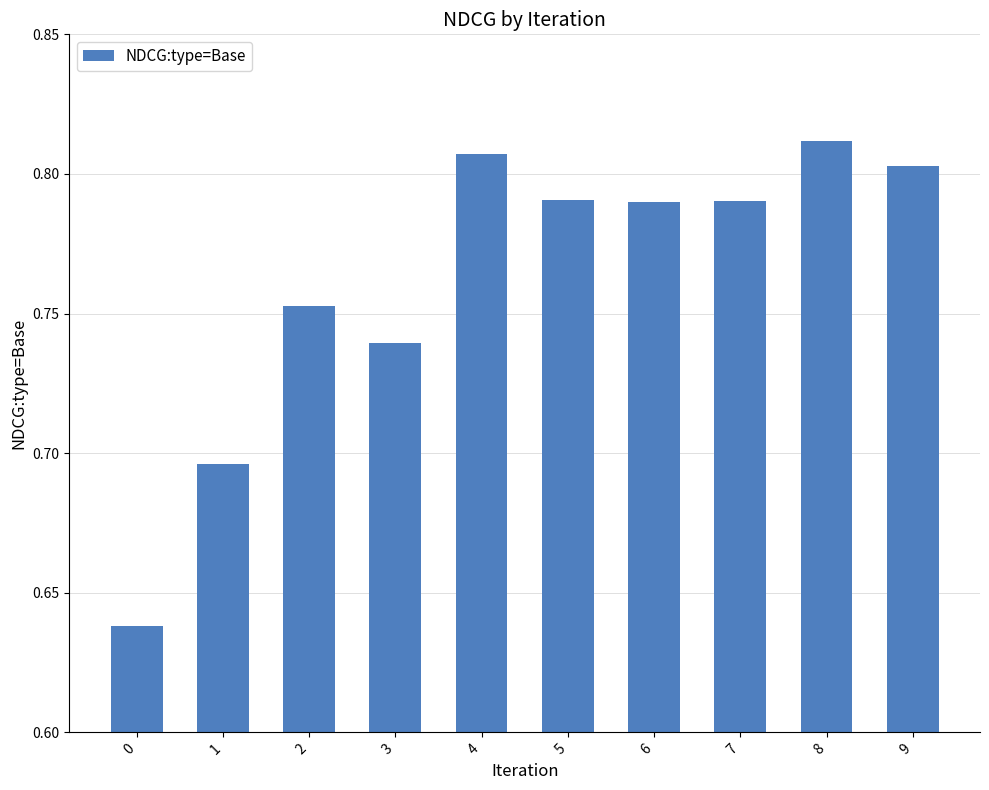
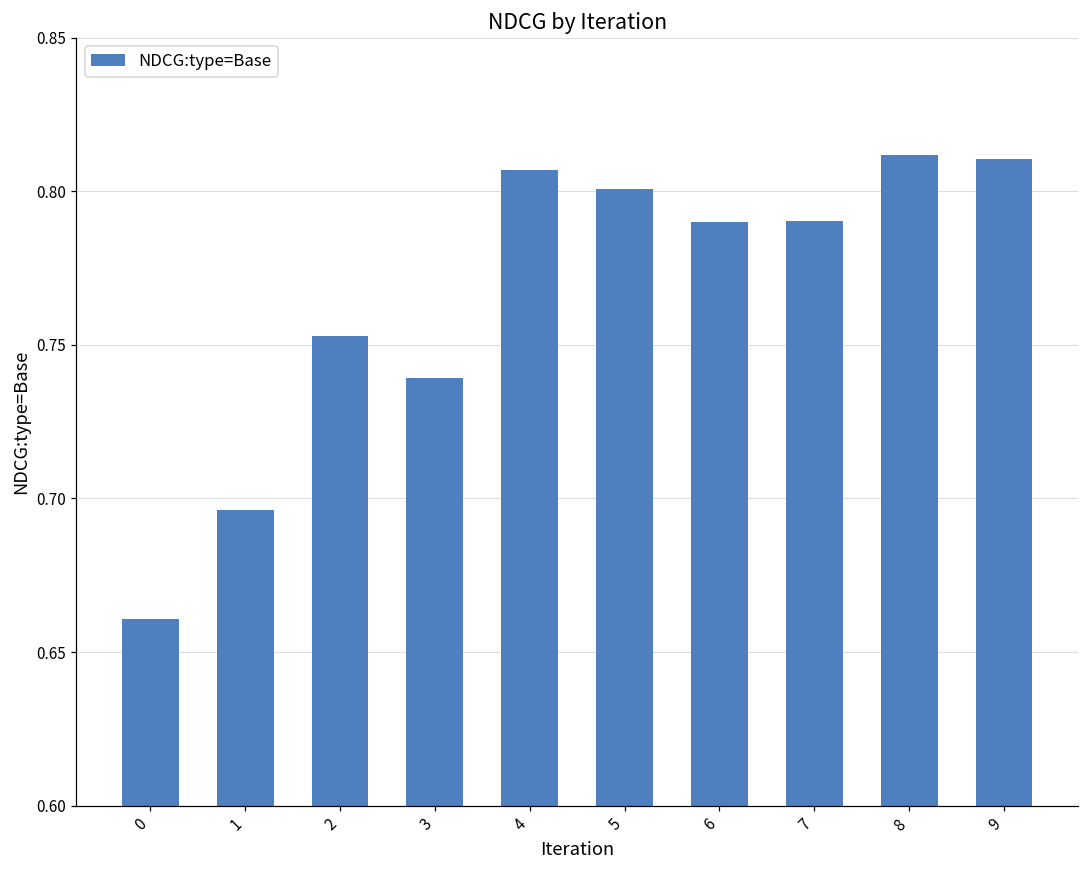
0: 0.638 -> 0.661
5: 0.791 -> 0.801
9: 0.803 -> 0.811
